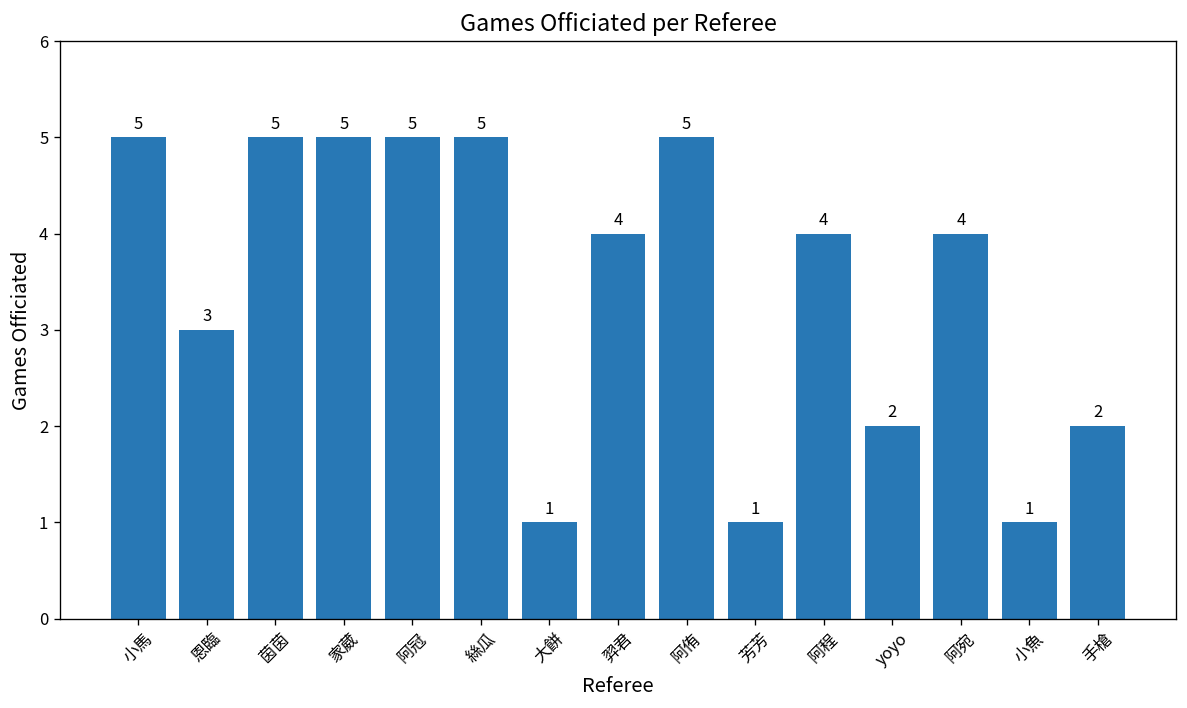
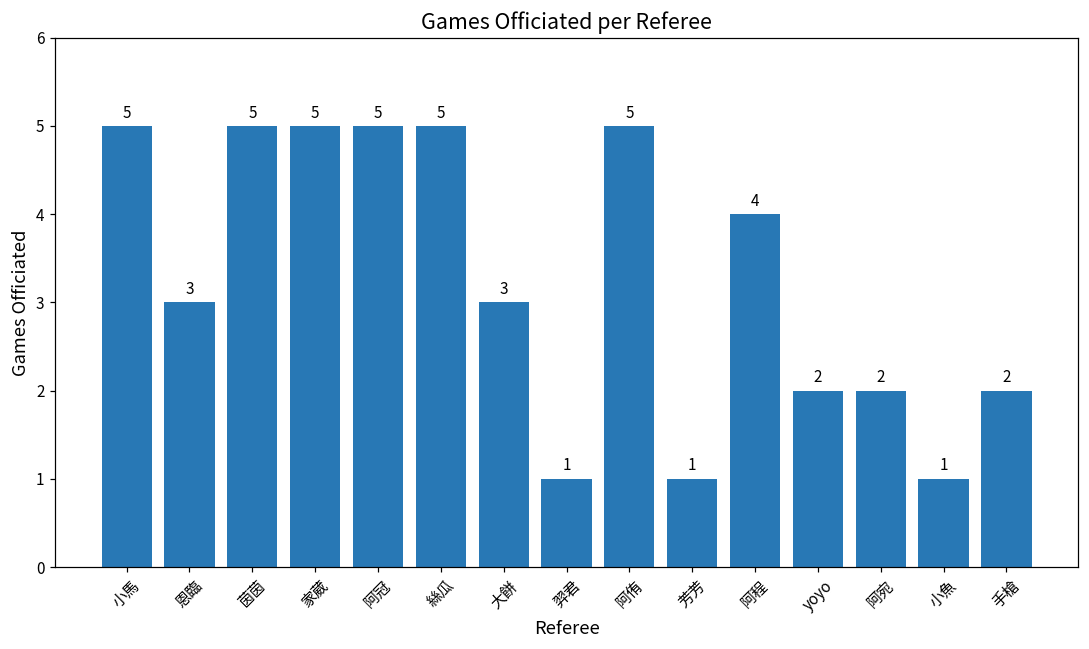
大餅: 1 -> 3
羿君: 4 -> 1
阿宛: 4 -> 2
